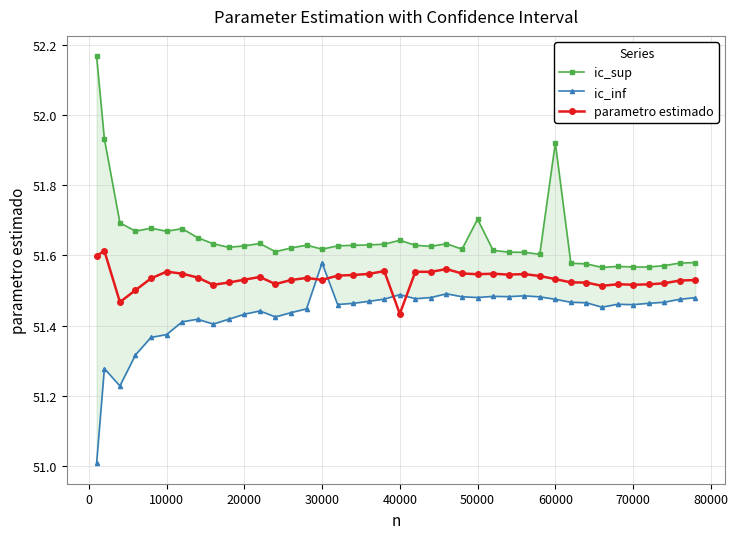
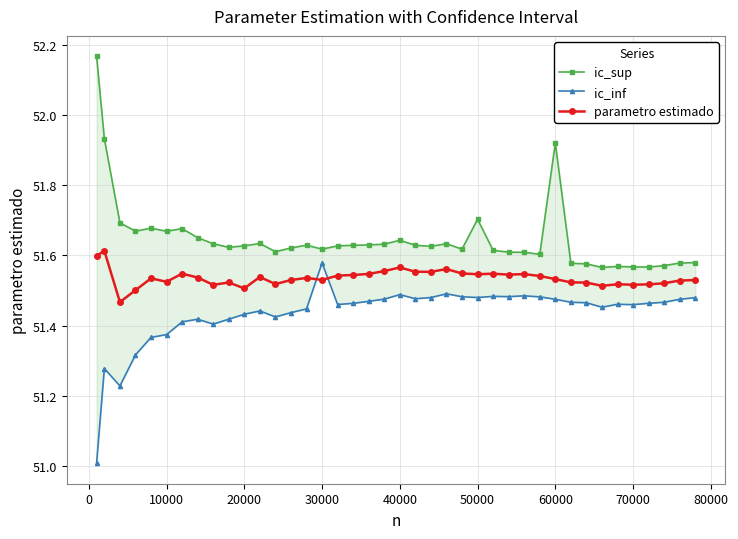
parametro estimado, 10000: 51.55 -> 51.53
parametro estimado, 20000: 51.53 -> 51.51
parametro estimado, 40000: 51.43 -> 51.57
